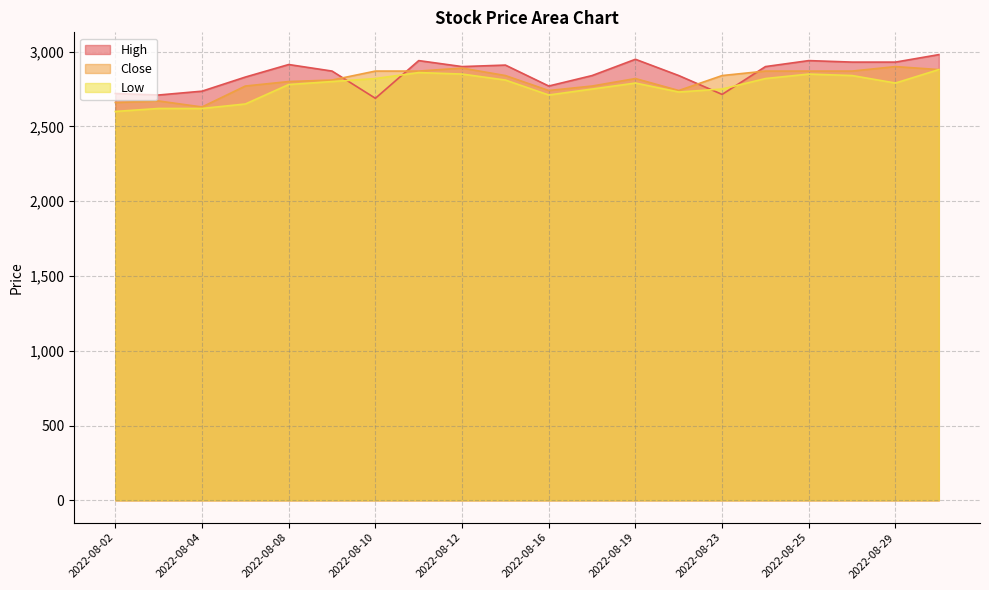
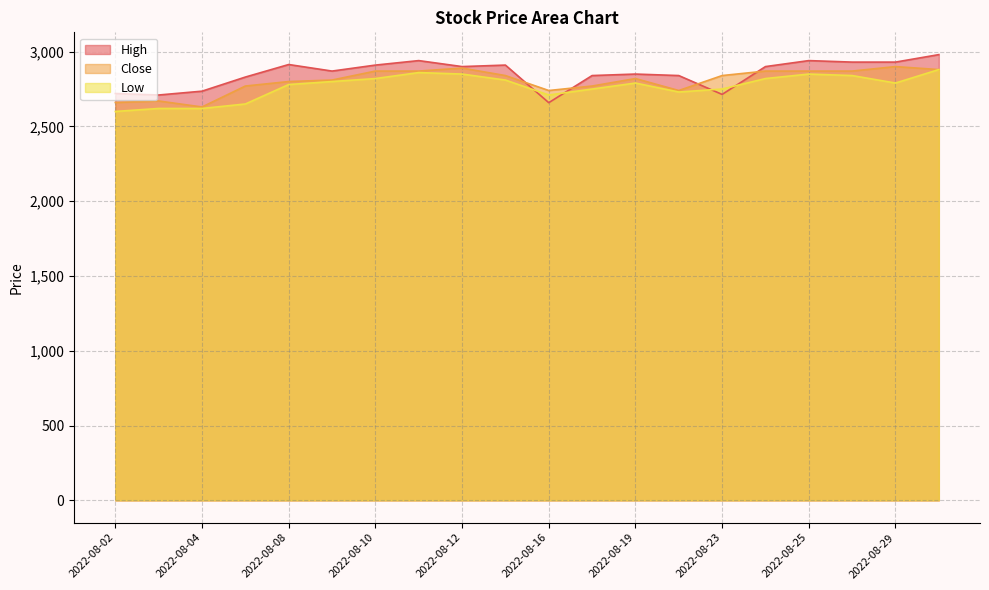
High, 2022-08-10: 2,690 -> 2,910
High, 2022-08-16: 2,770 -> 2,660
High, 2022-08-19: 2,950 -> 2,850
